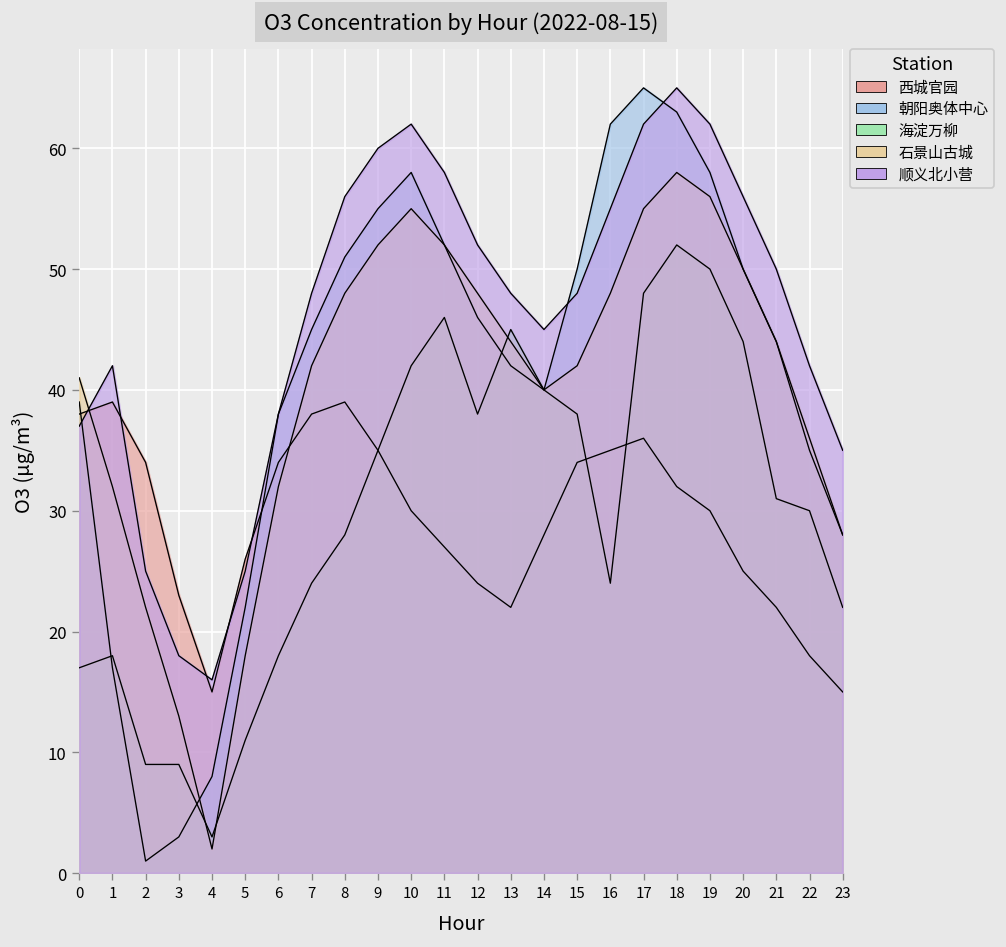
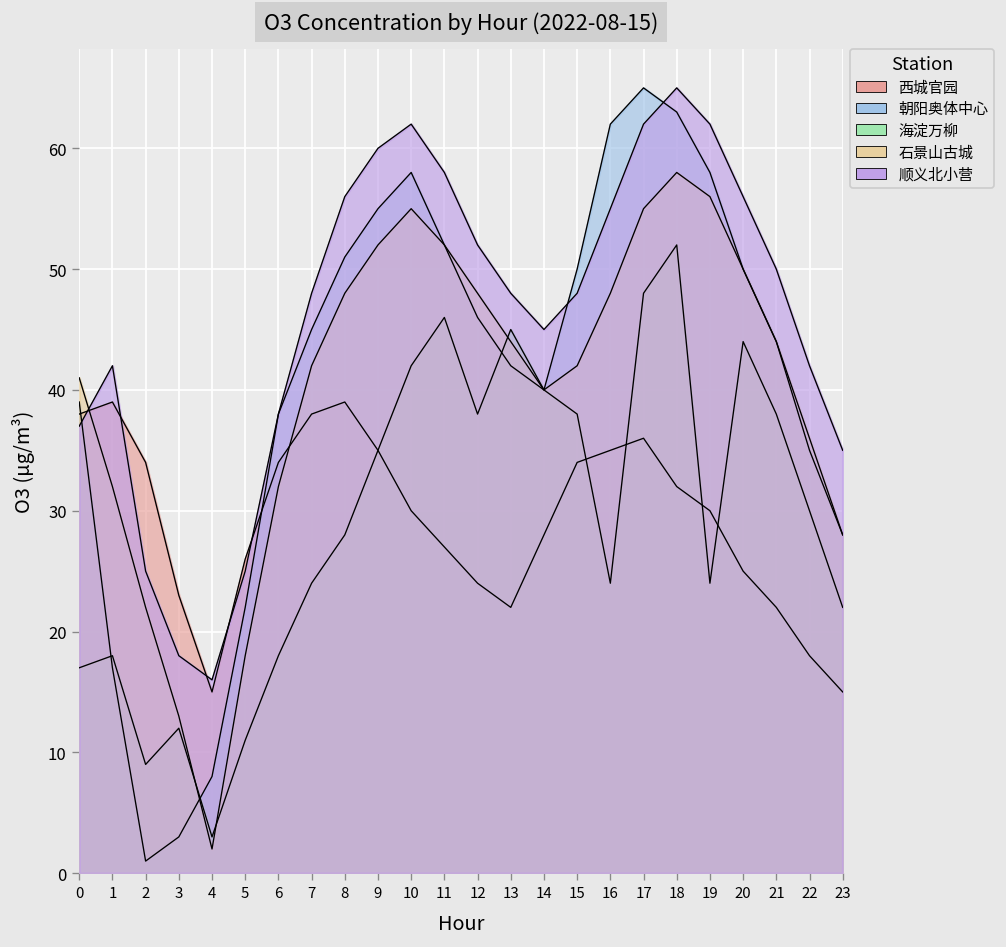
海淀万柳, 3: 9 -> 12
海淀万柳, 19: 50 -> 24
海淀万柳, 21: 31 -> 38
